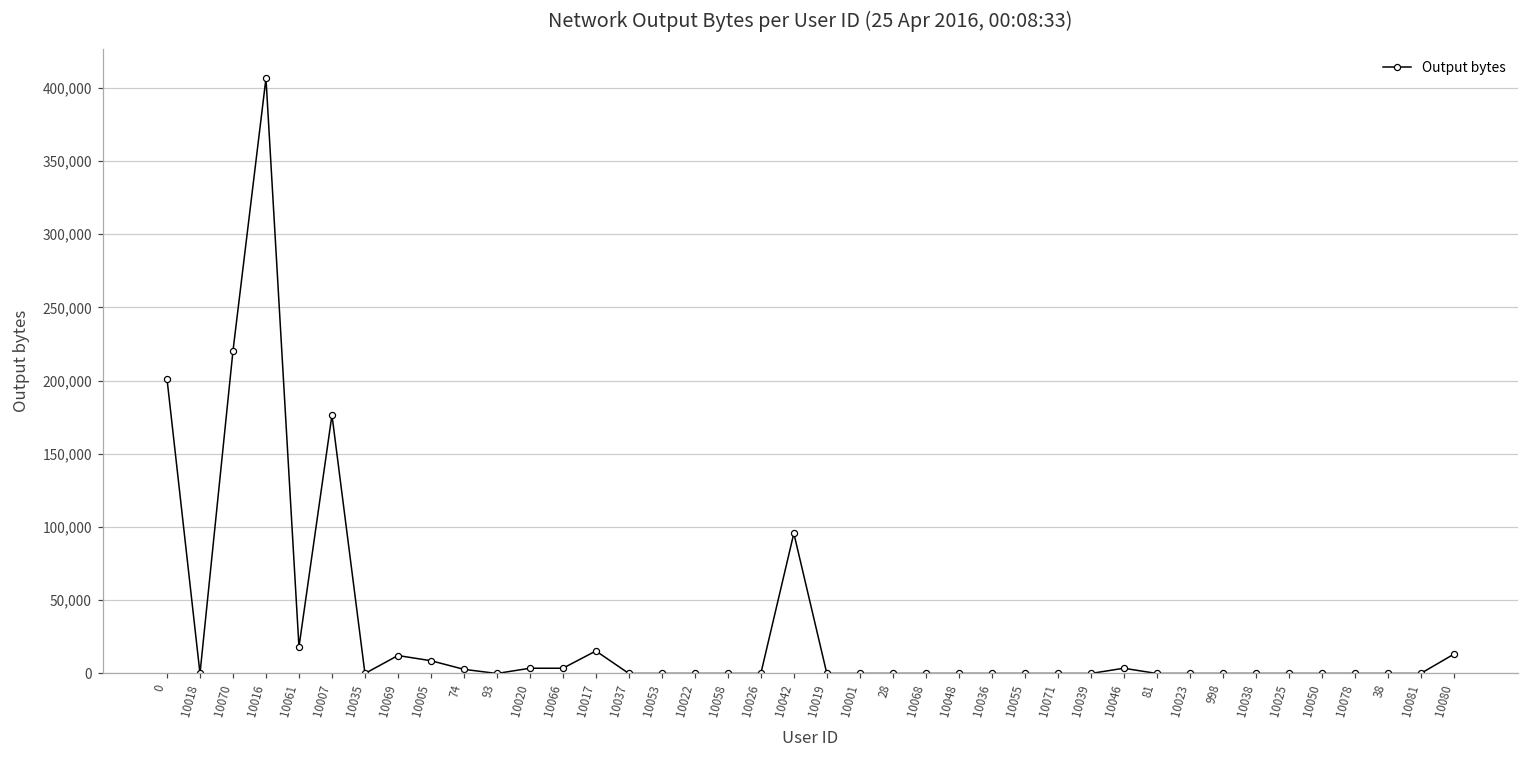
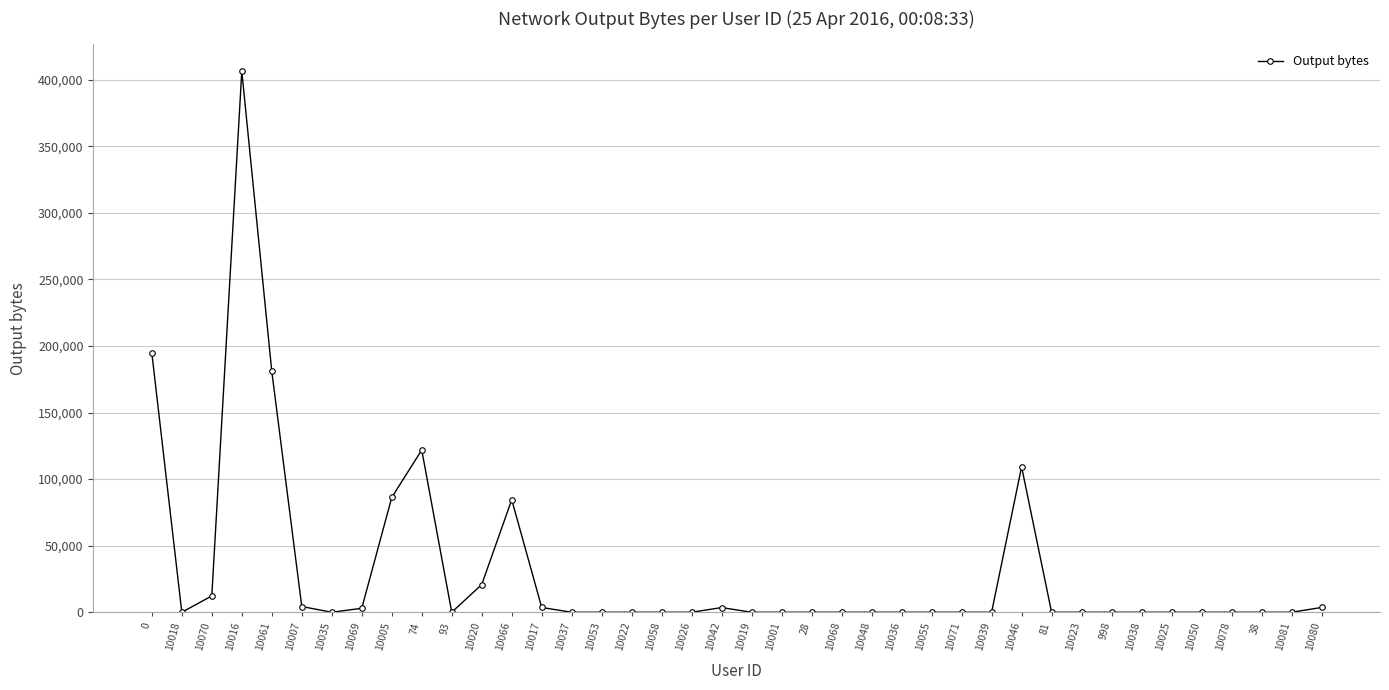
0: 201,000 -> 195,000
10070: 220,000 -> 12,000
10061: 18,000 -> 181,000
10007: 176,000 -> 4,000
10069: 12,000 -> 3,000
10005: 9,000 -> 86,000
74: 3,000 -> 122,000
10020: 4,000 -> 21,000
10066: 4,000 -> 85,000
10017: 15,000 -> 4,000
10042: 96,000 -> 4,000
10046: 4,000 -> 109,000
10080: 13,000 -> 4,000
